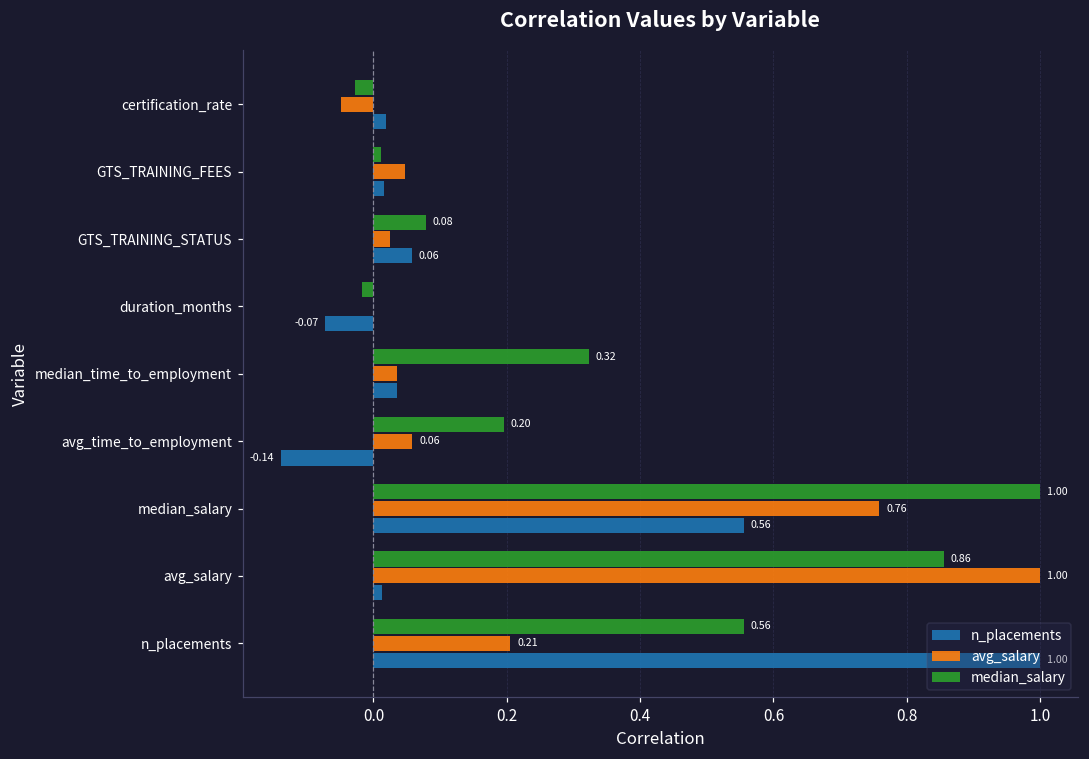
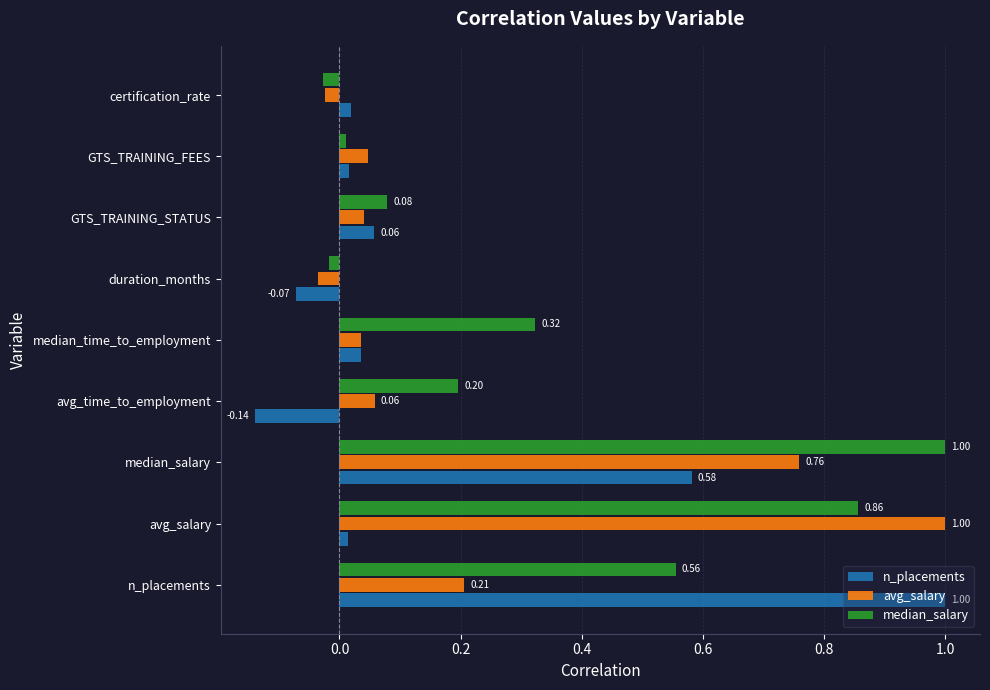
avg_salary, certification_rate: -0.05 -> -0.02
avg_salary, GTS_TRAINING_STATUS: 0.02 -> 0.04
avg_salary, duration_months: 0.00 -> -0.04
n_placements, median_salary: 0.56 -> 0.58
